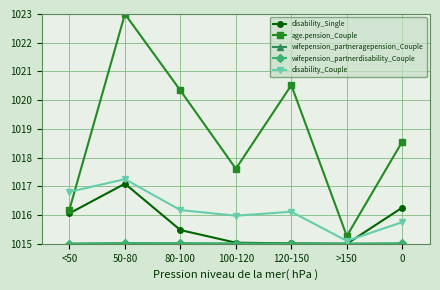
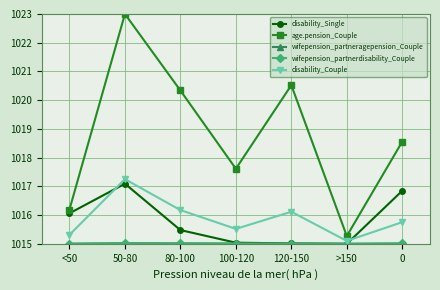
disability_Couple, <50: 1016.8 -> 1015.3
disability_Couple, 100-120: 1016.0 -> 1015.5
disability_Single, 0: 1016.3 -> 1016.8
